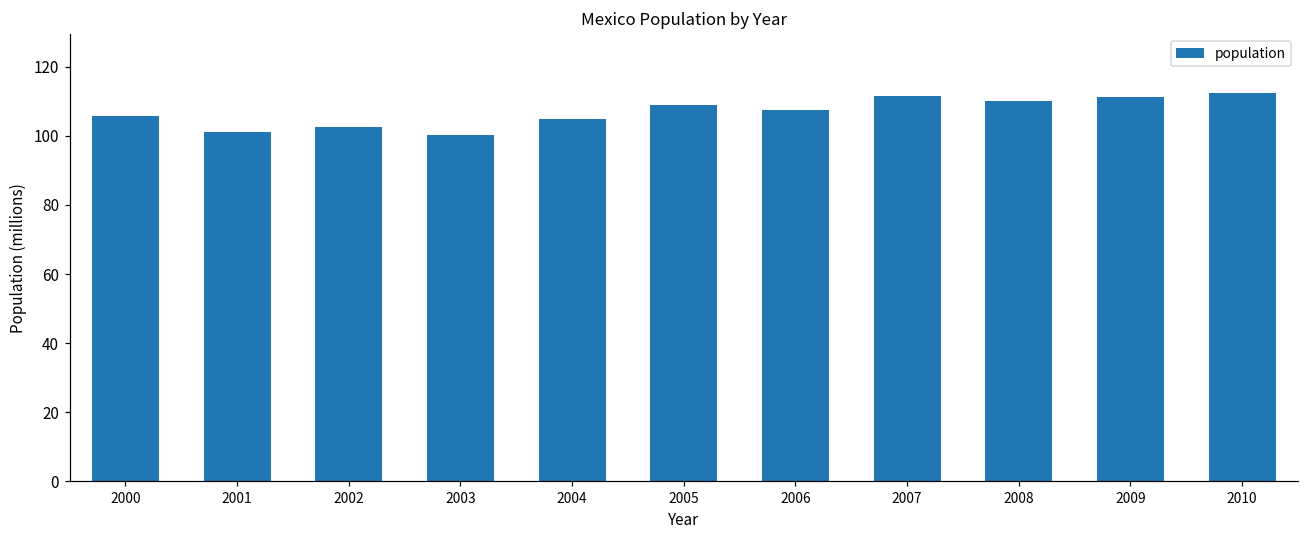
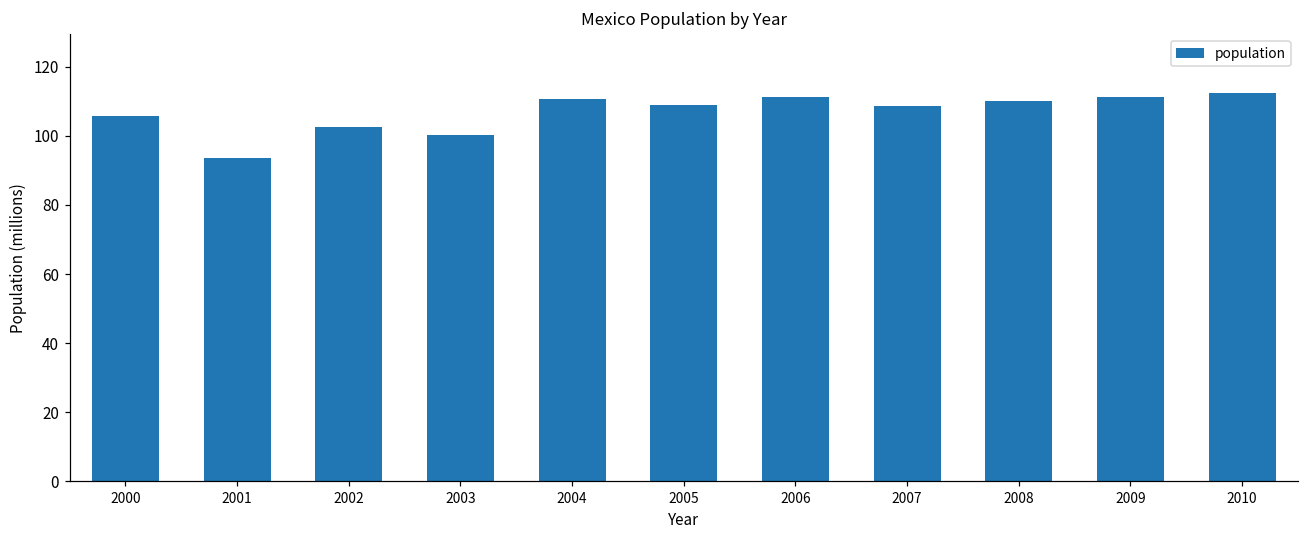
2001: 101 -> 94
2004: 105 -> 111
2006: 107 -> 111
2007: 112 -> 109
